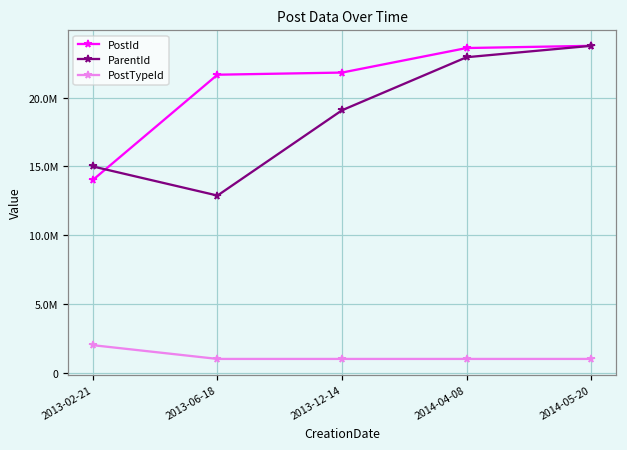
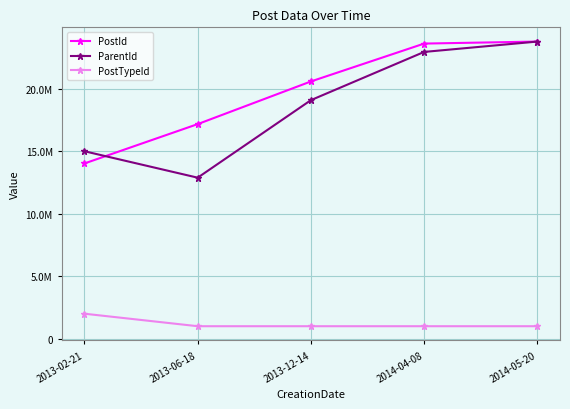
PostId, 2013-06-18: 21700000 -> 17200000
PostId, 2013-12-14: 21800000 -> 20600000
